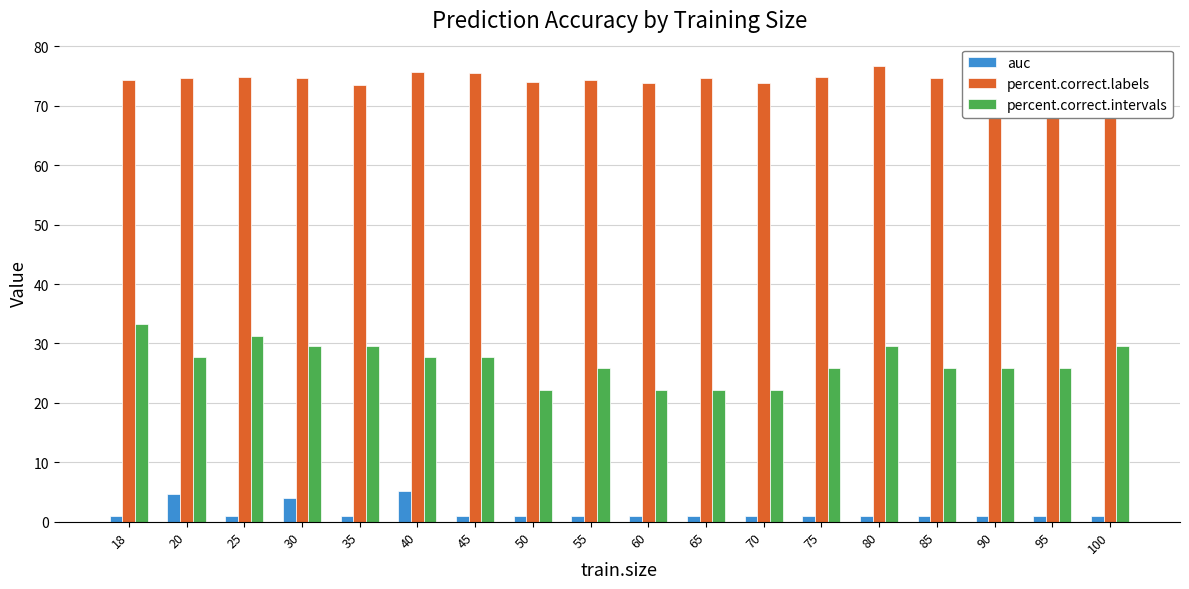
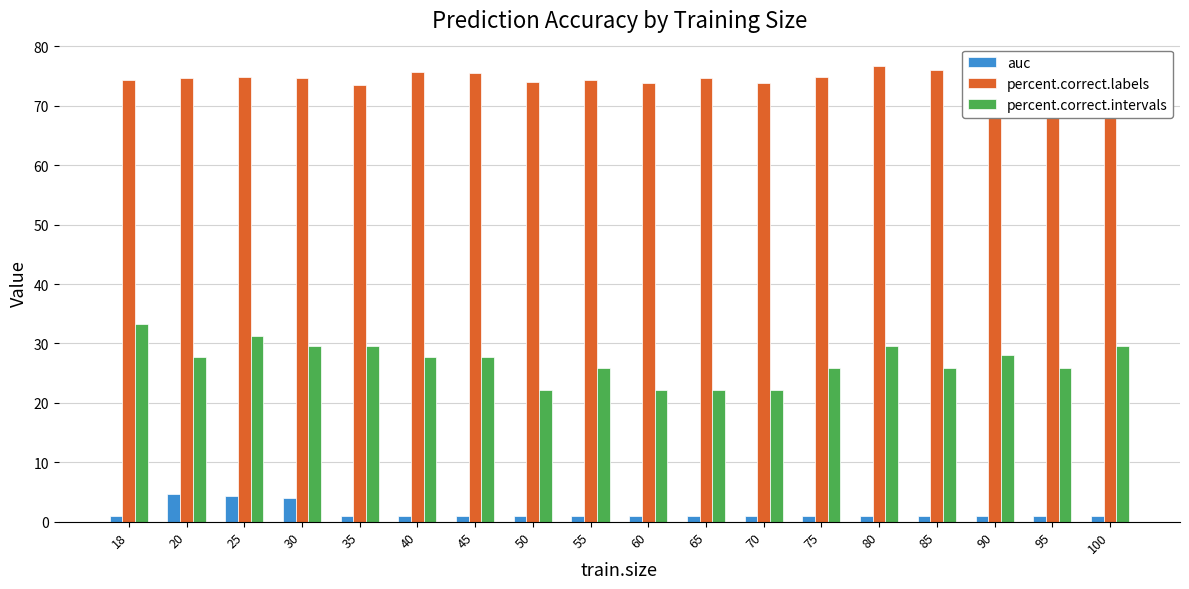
auc, 25: 1 -> 4
auc, 40: 5 -> 1
percent.correct.labels, 85: 75 -> 76
percent.correct.intervals, 90: 26 -> 28
